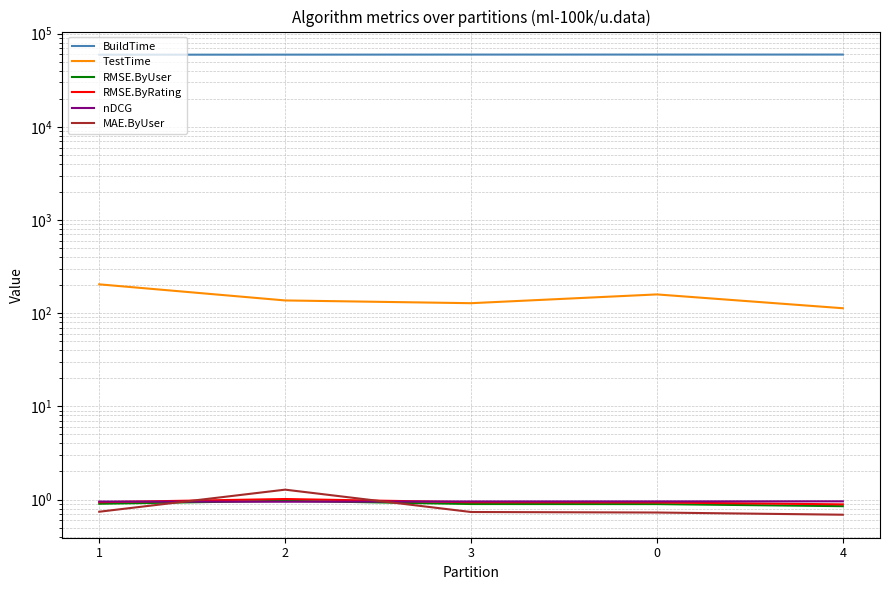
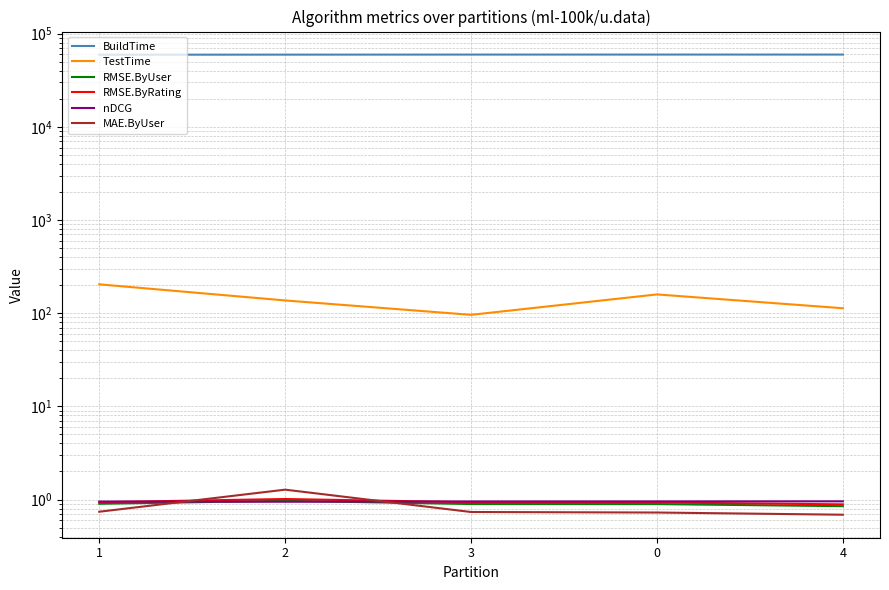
TestTime, 3: 130 -> 100
